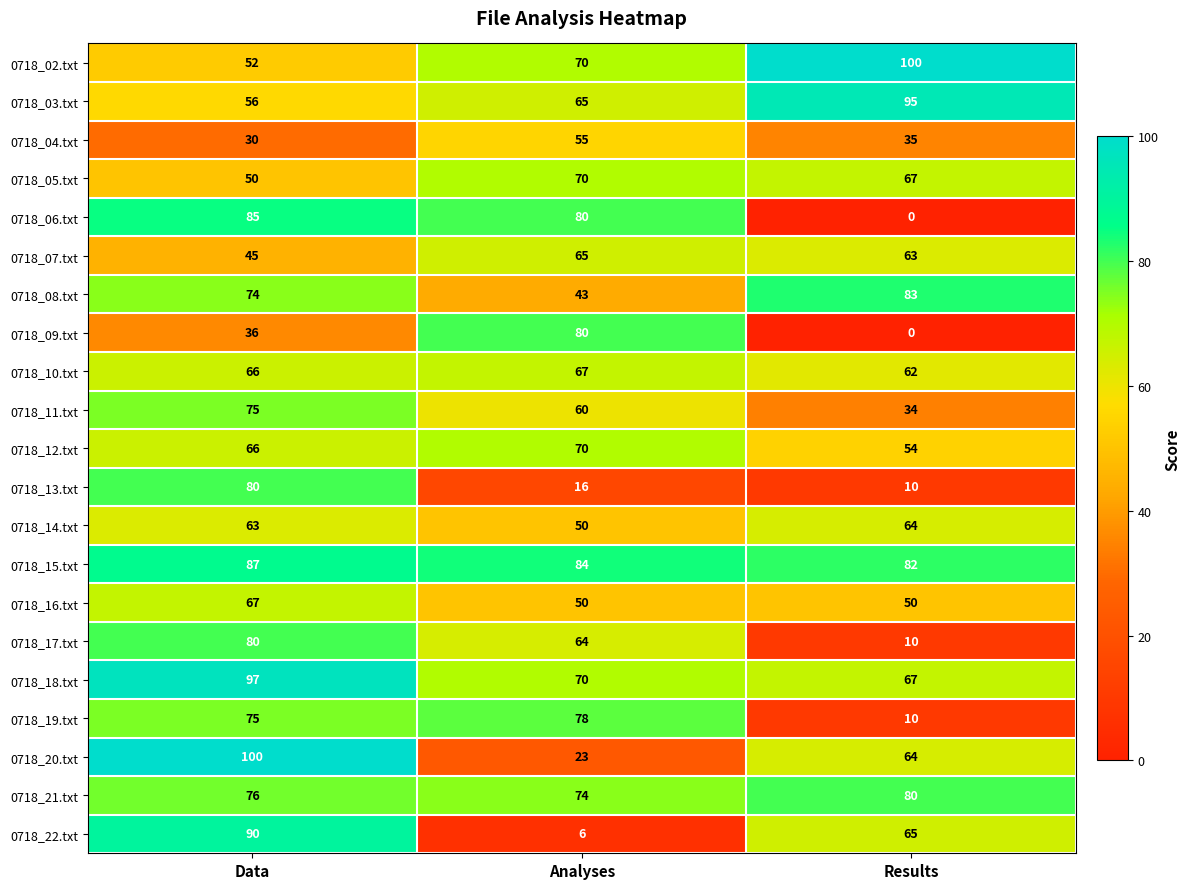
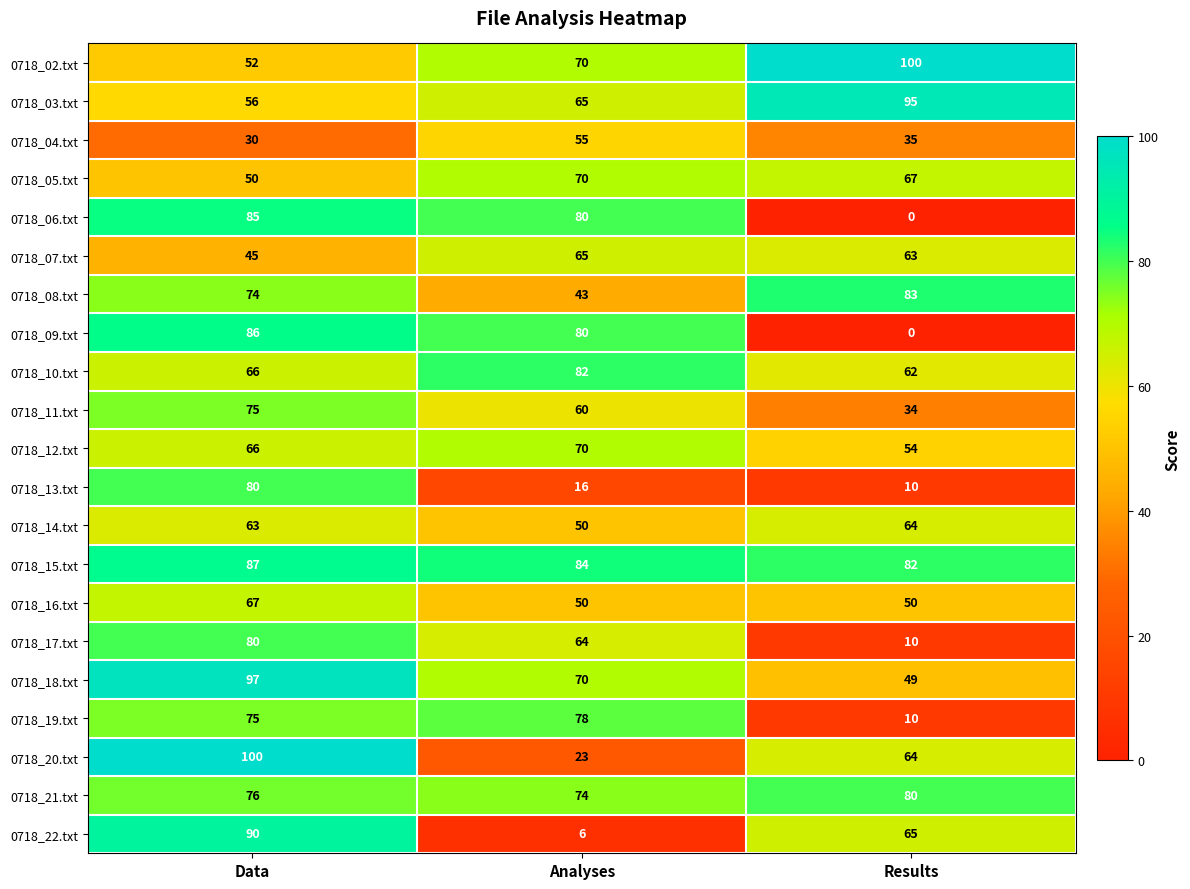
0718_09.txt, Data: 36 -> 86
0718_10.txt, Analyses: 67 -> 82
0718_18.txt, Results: 67 -> 49
